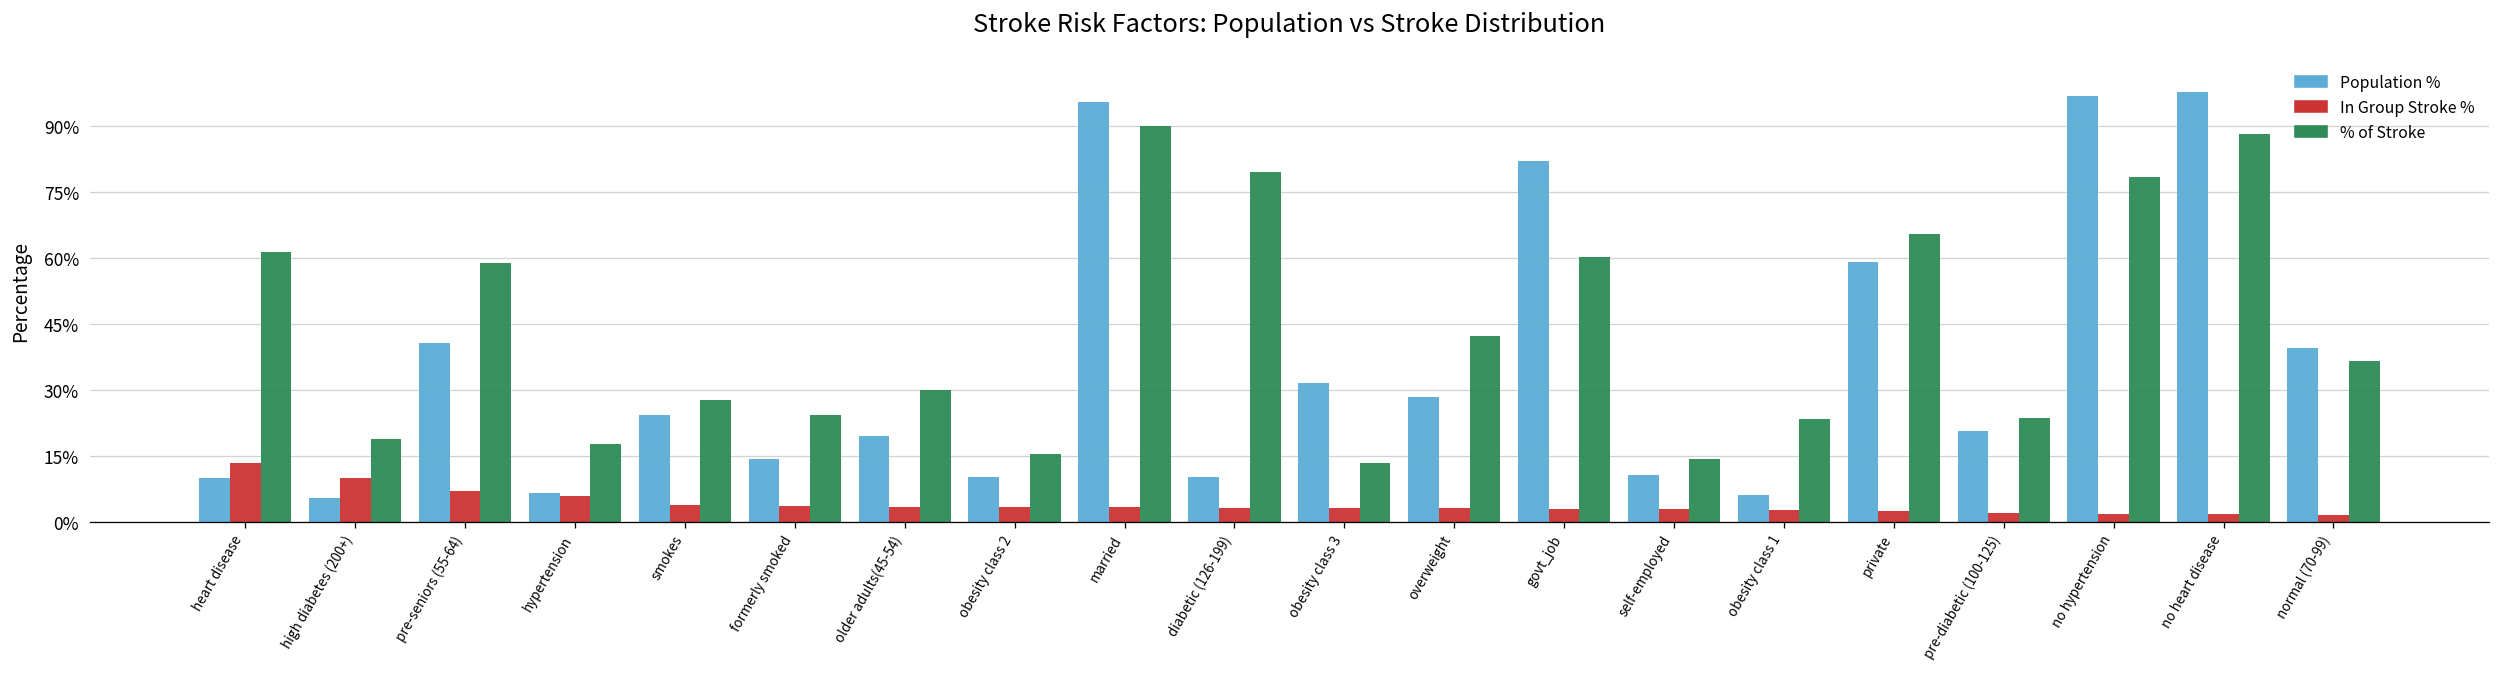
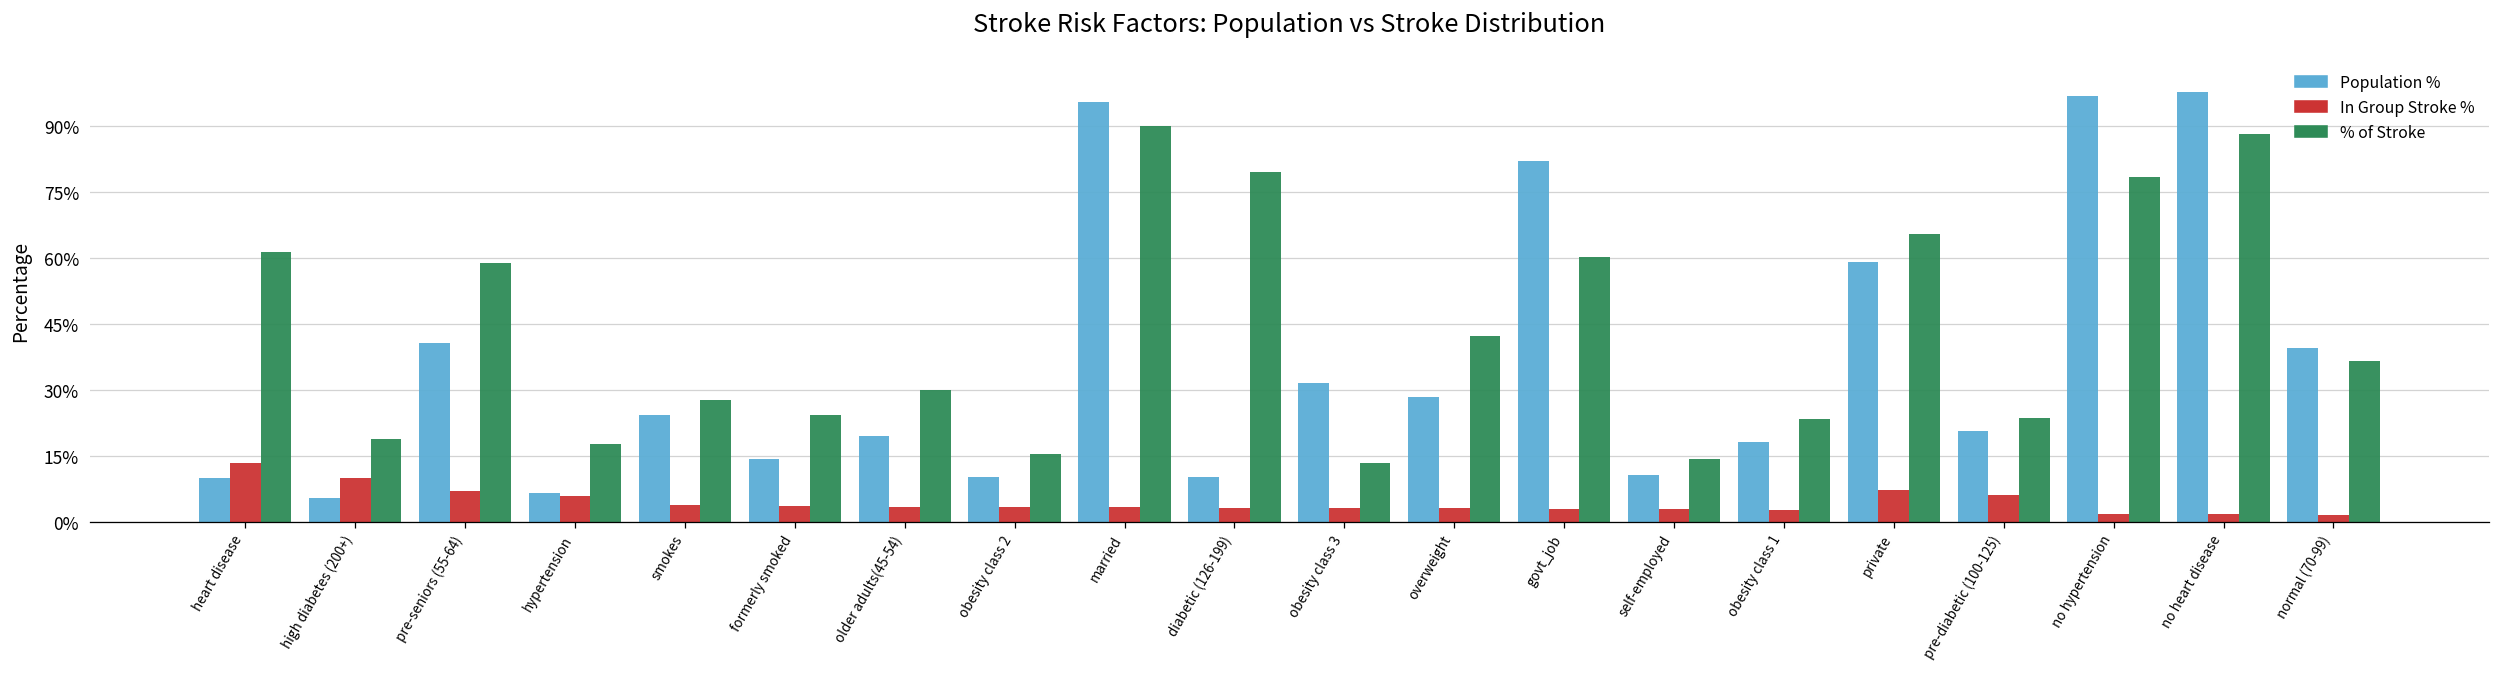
Population %, obesity class 1: 6% -> 18%
In Group Stroke %, private: 2% -> 7%
In Group Stroke %, pre-diabetic (100-125): 2% -> 6%
